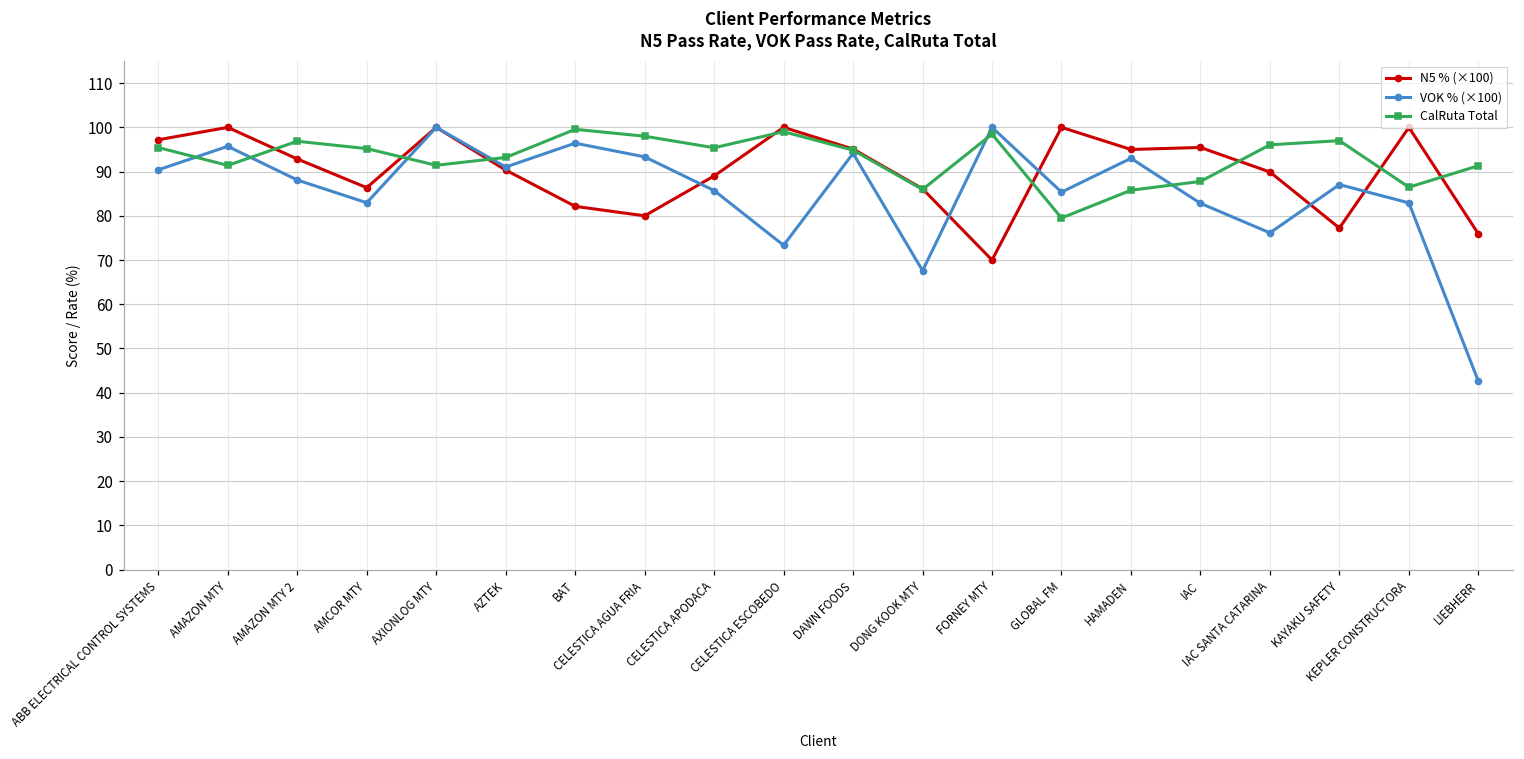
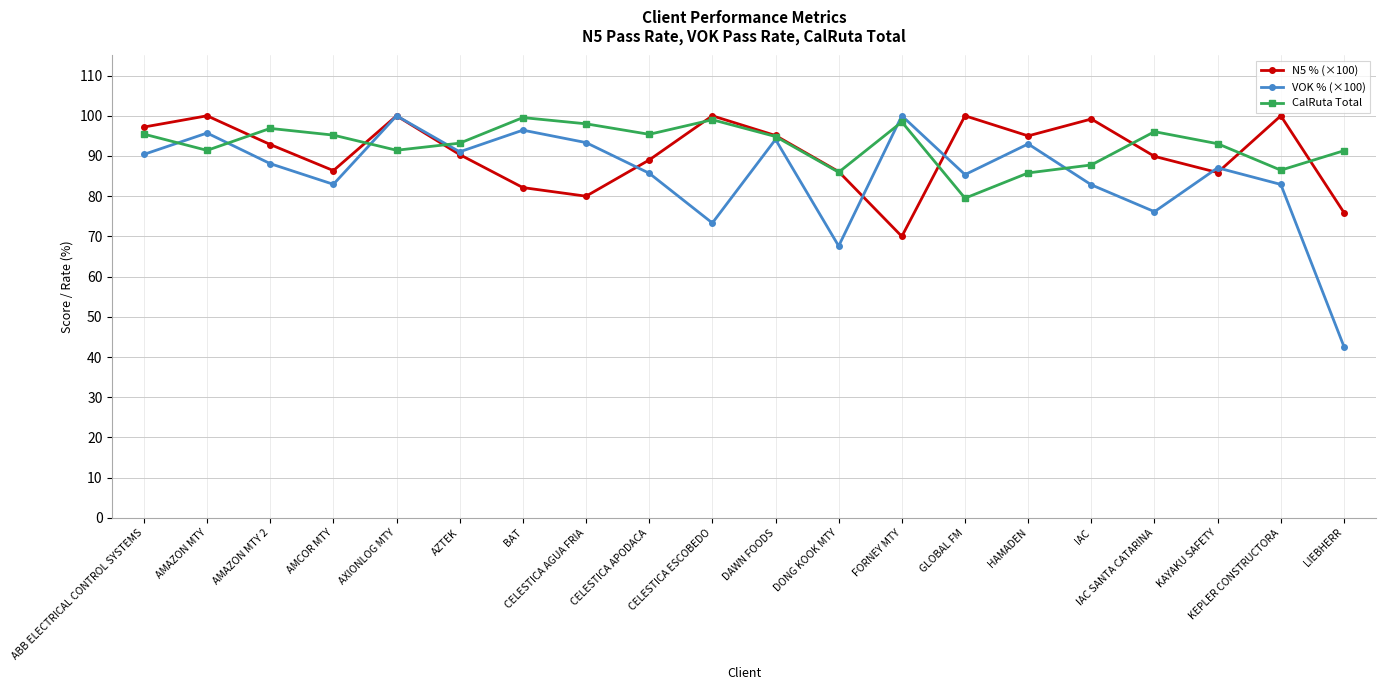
N5 % (×100), IAC: 95 -> 99
N5 % (×100), KAYAKU SAFETY: 77 -> 86
CalRuta Total, KAYAKU SAFETY: 97 -> 93
